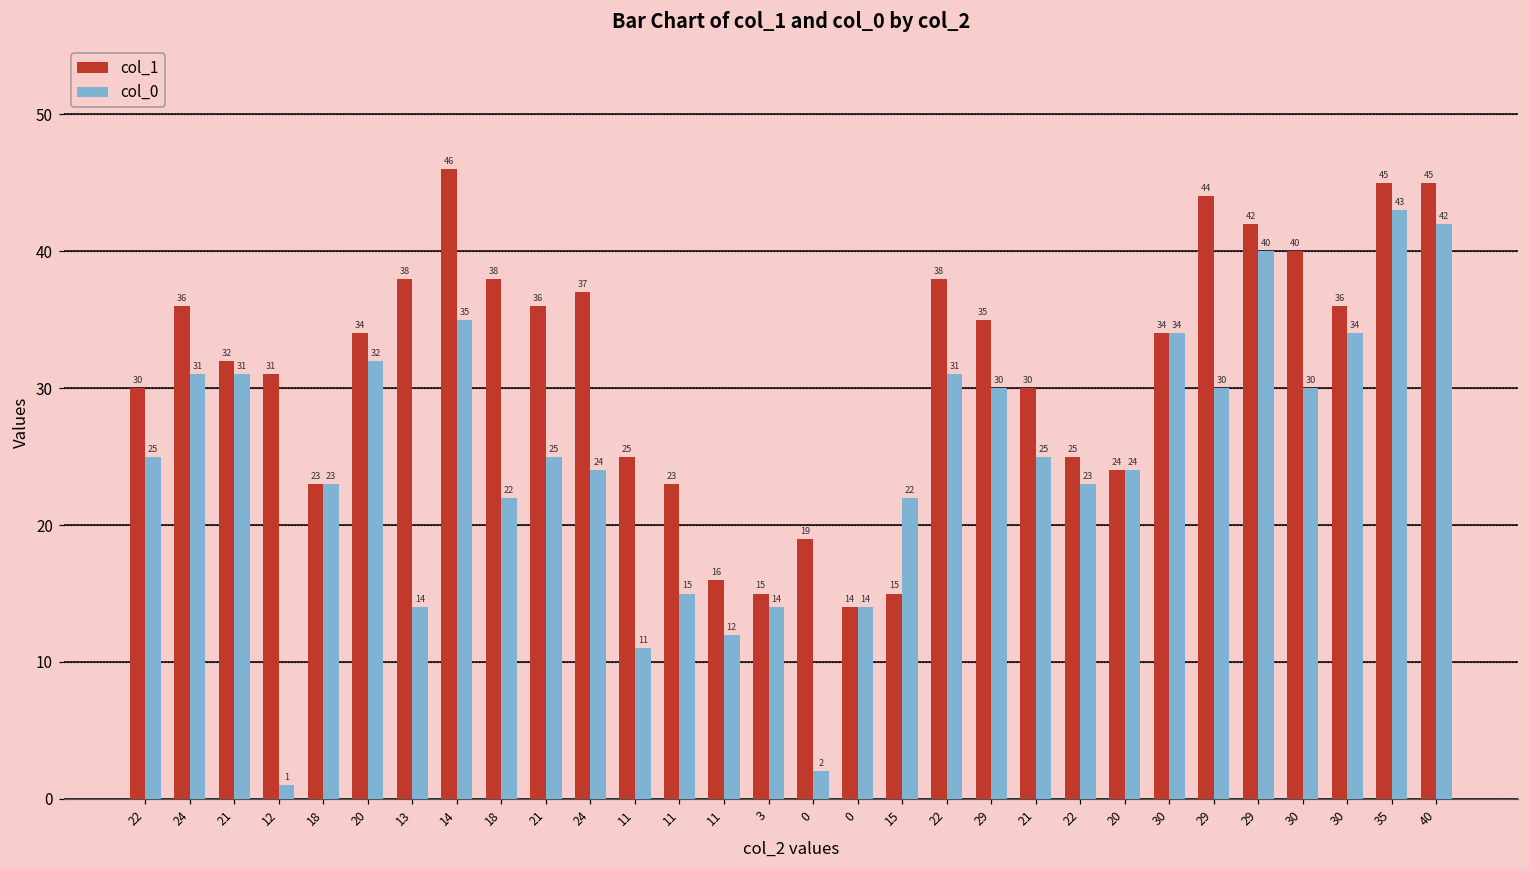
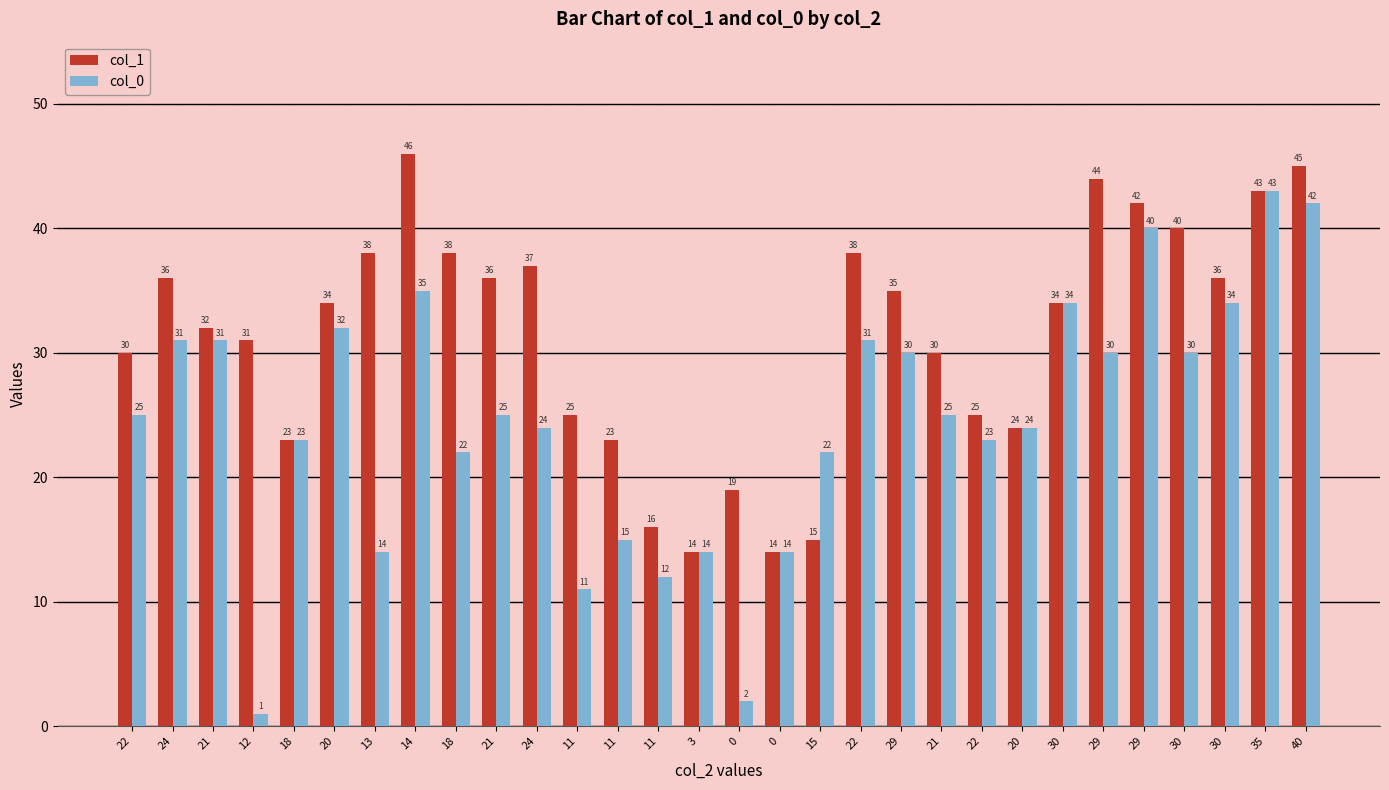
col_1, 3: 15 -> 14
col_1, 35: 45 -> 43
